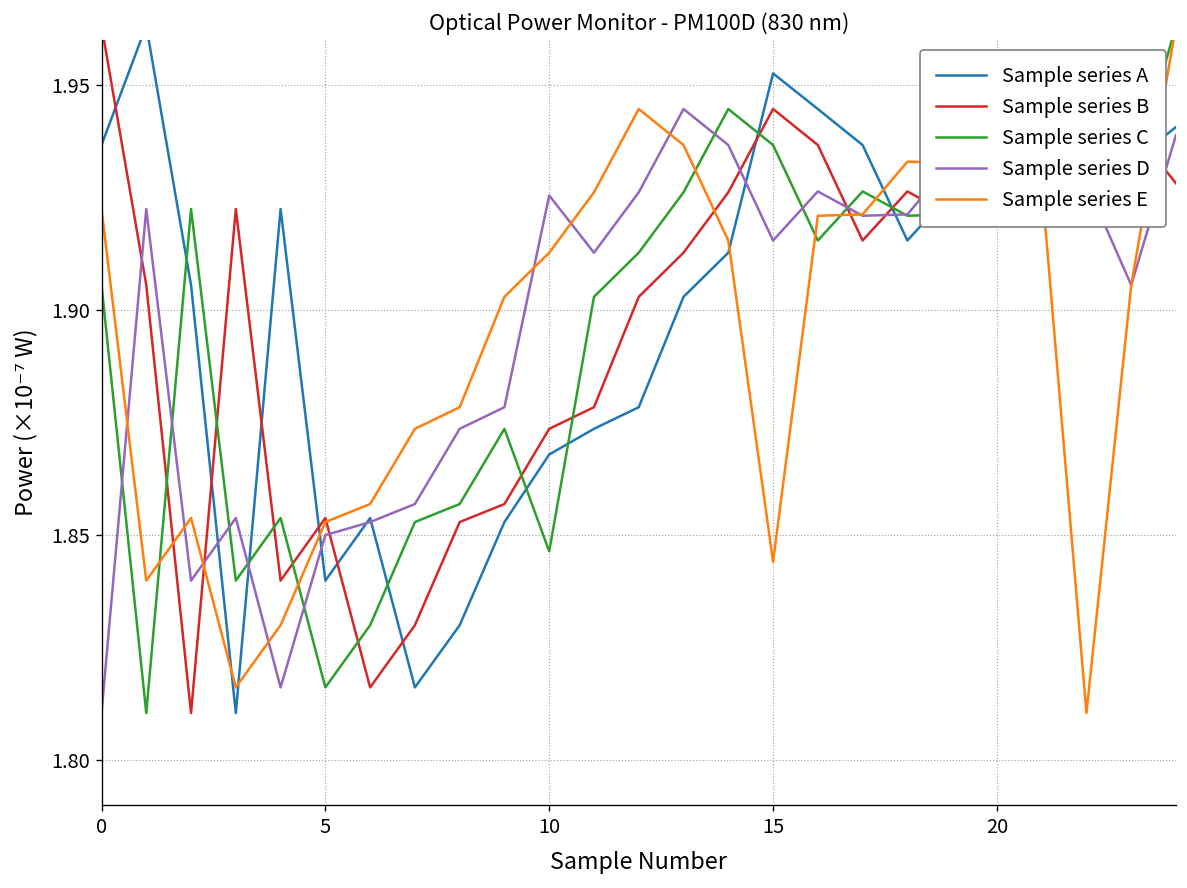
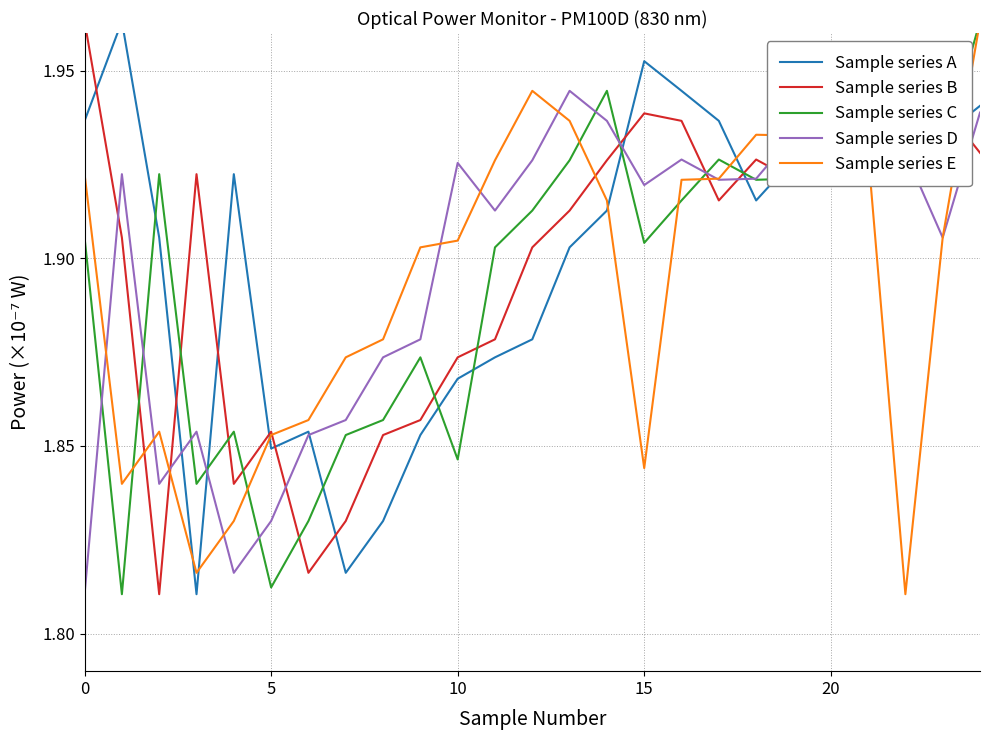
Sample series A, 5: 1.840 -> 1.849
Sample series C, 5: 1.816 -> 1.812
Sample series D, 5: 1.85 -> 1.83
Sample series E, 10: 1.913 -> 1.905
Sample series B, 15: 1.945 -> 1.939
Sample series C, 15: 1.937 -> 1.904
Sample series D, 15: 1.915 -> 1.920
